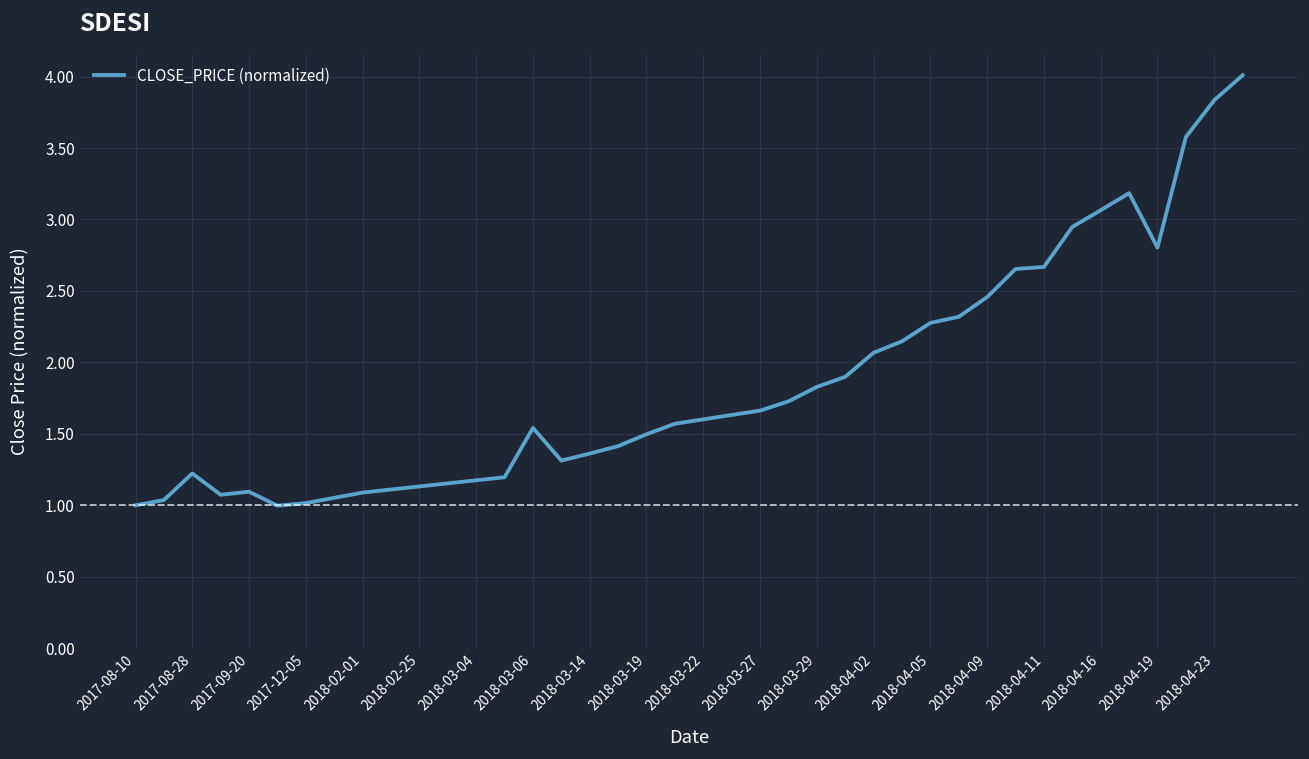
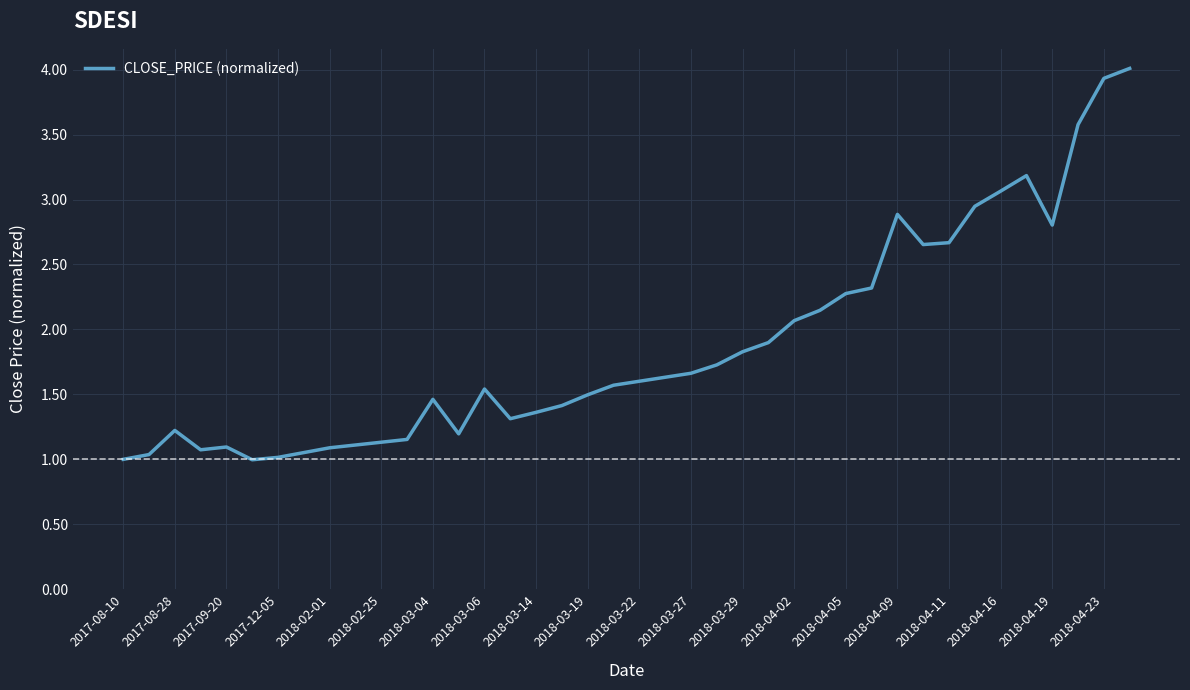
2018-03-04: 1.17 -> 1.46
2018-04-09: 2.46 -> 2.89
2018-04-23: 3.83 -> 3.93
